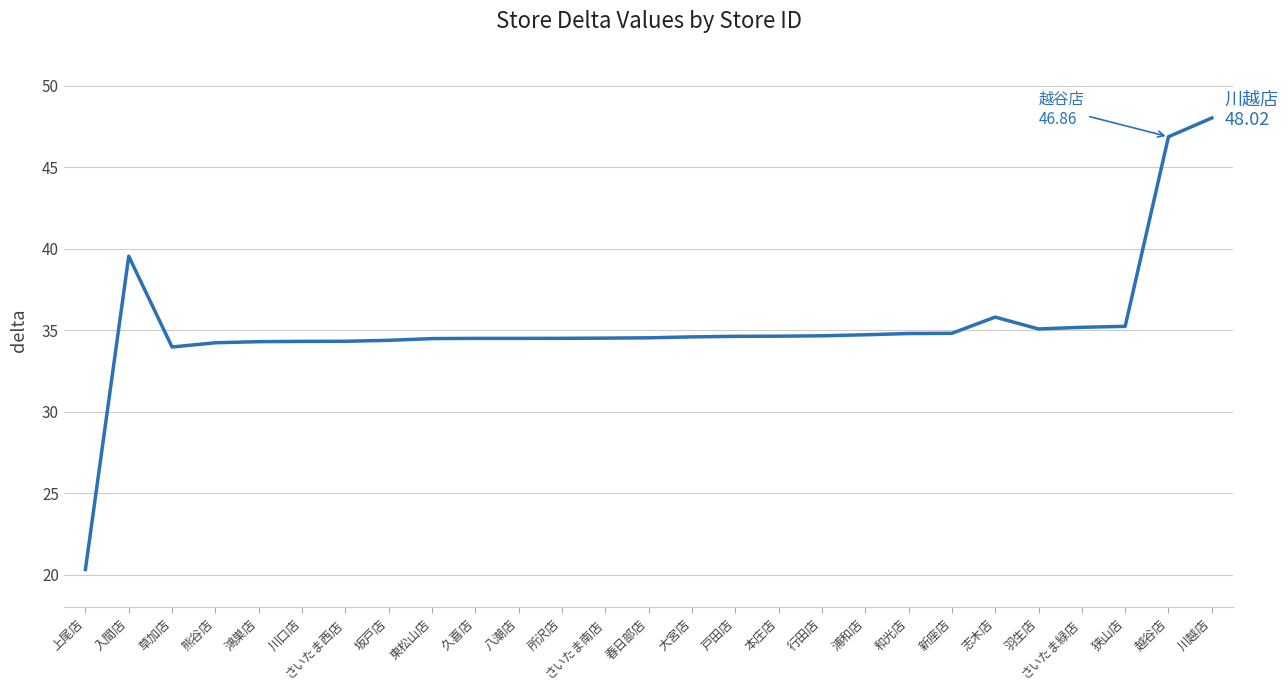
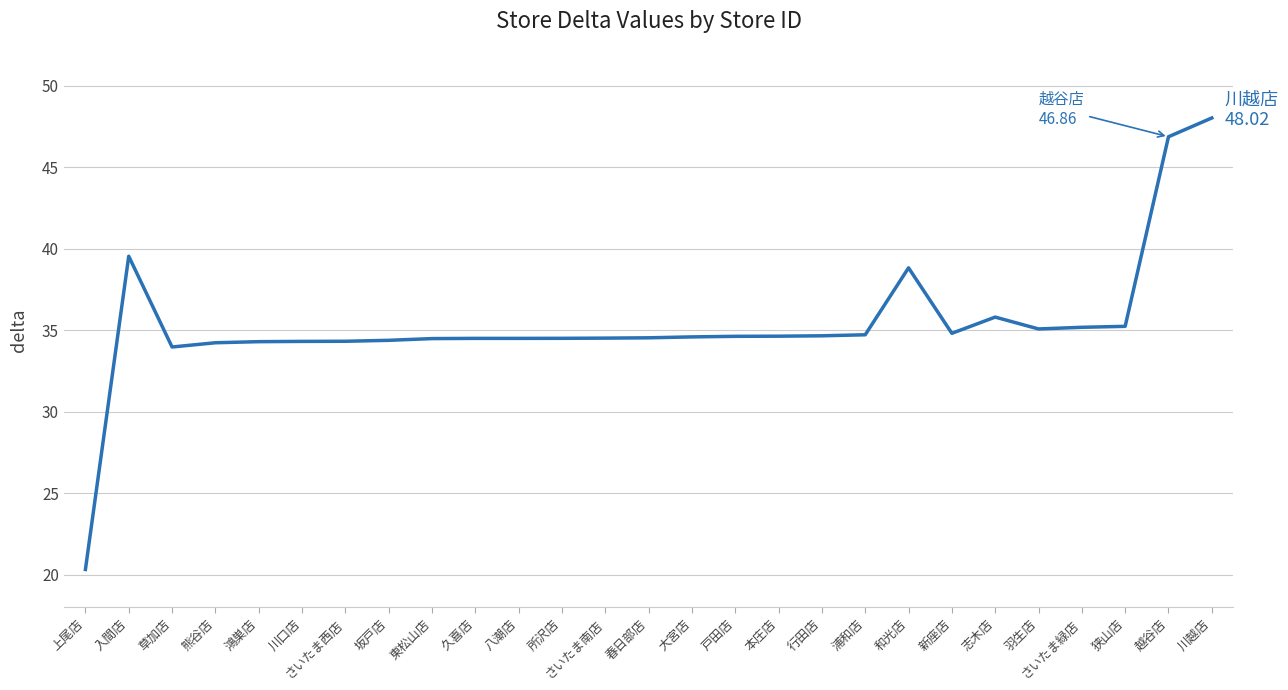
和光店: 34.8 -> 38.8
